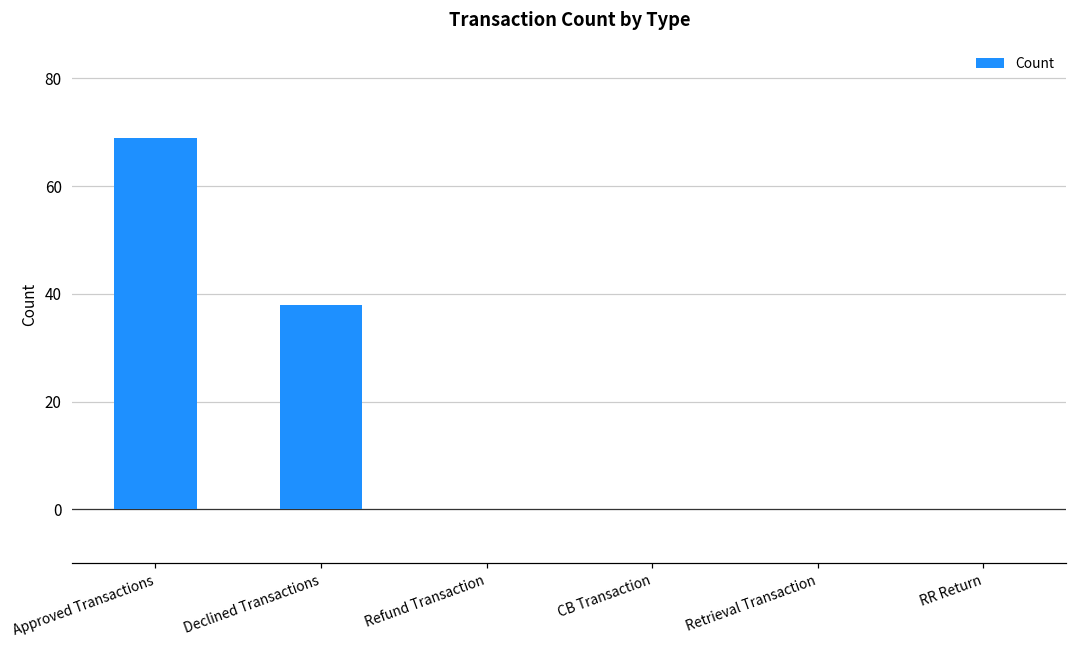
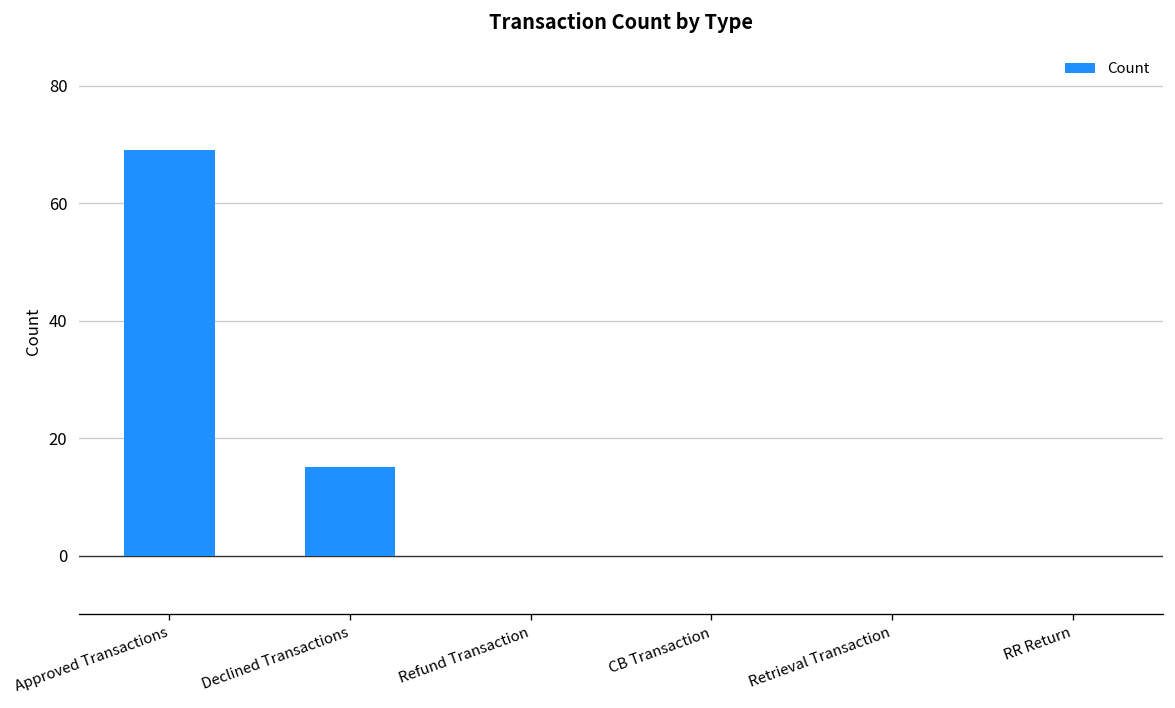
Declined Transactions: 38 -> 15
